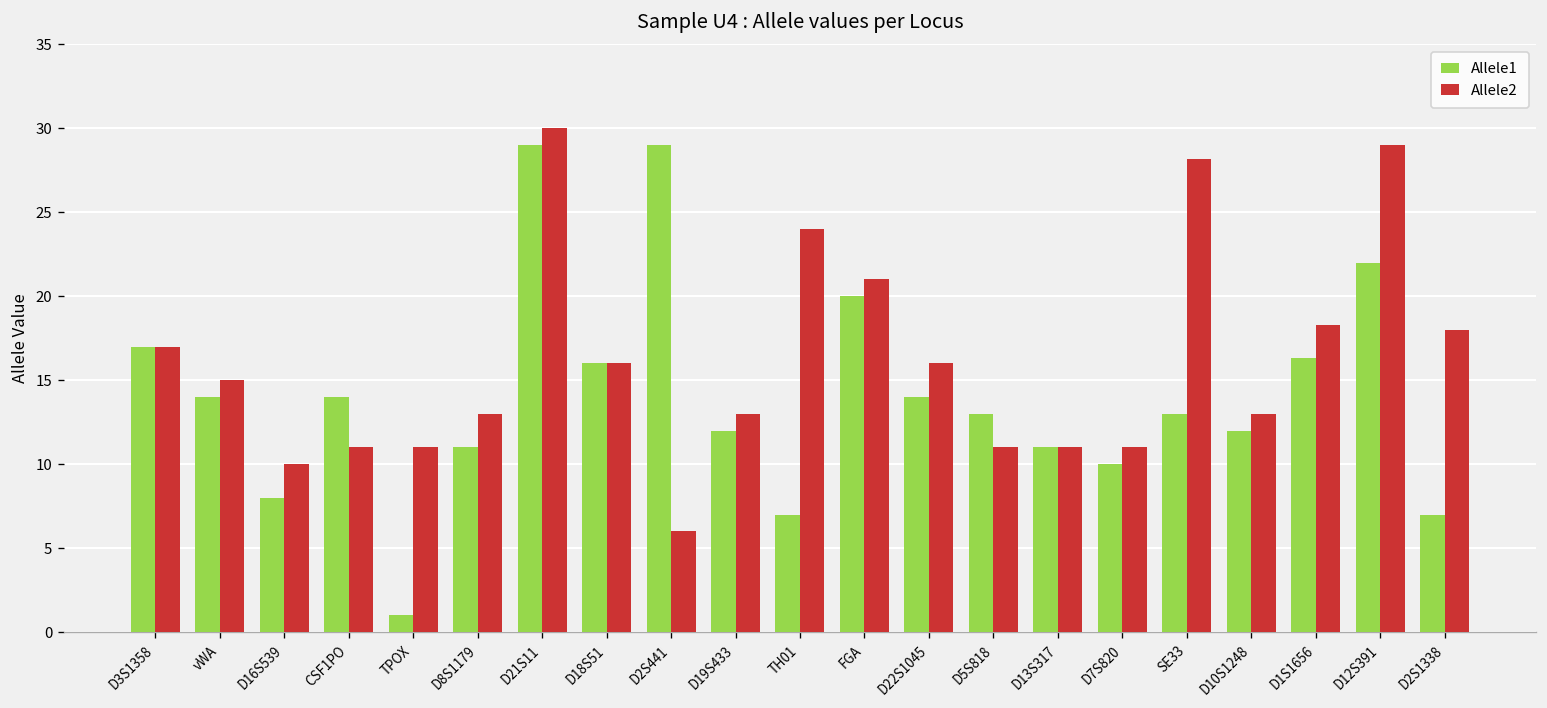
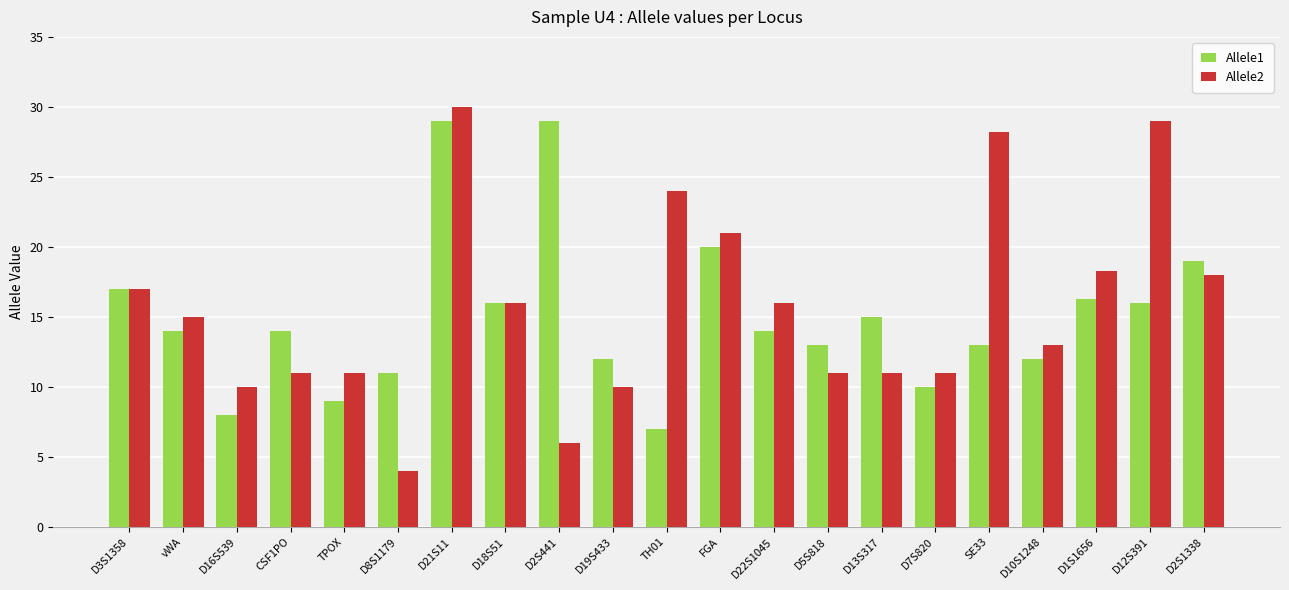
Allele1, TPOX: 1 -> 9
Allele2, D8S1179: 13 -> 4
Allele2, D19S433: 13 -> 10
Allele1, D13S317: 11 -> 15
Allele1, D12S391: 22 -> 16
Allele1, D2S1338: 7 -> 19
